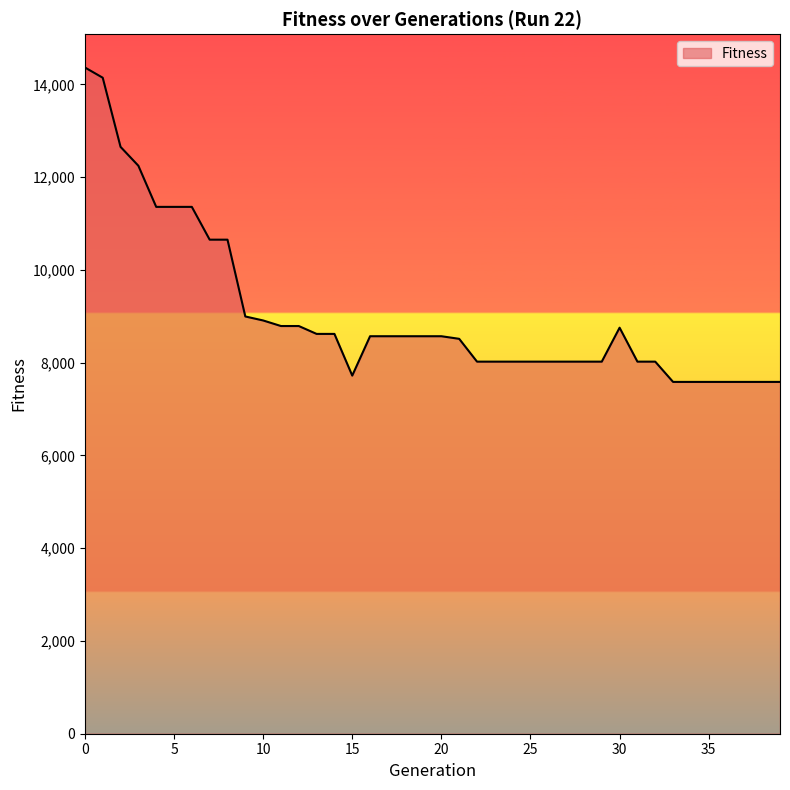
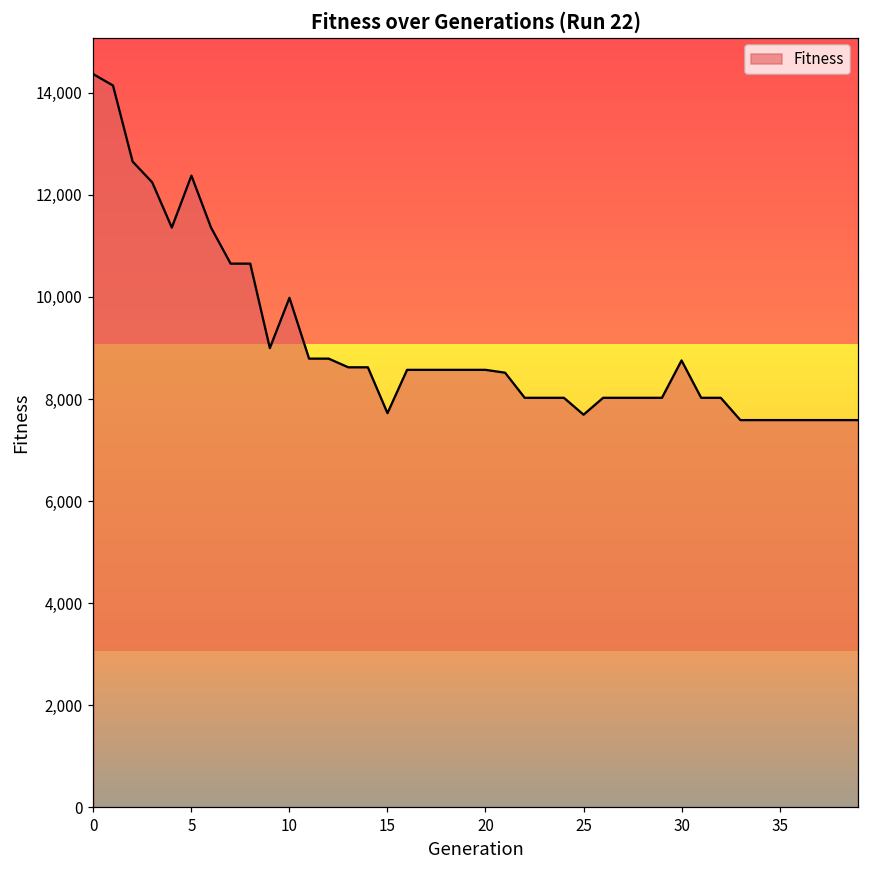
5: 11,400 -> 12,400
10: 8,900 -> 10,000
25: 8,000 -> 7,700
